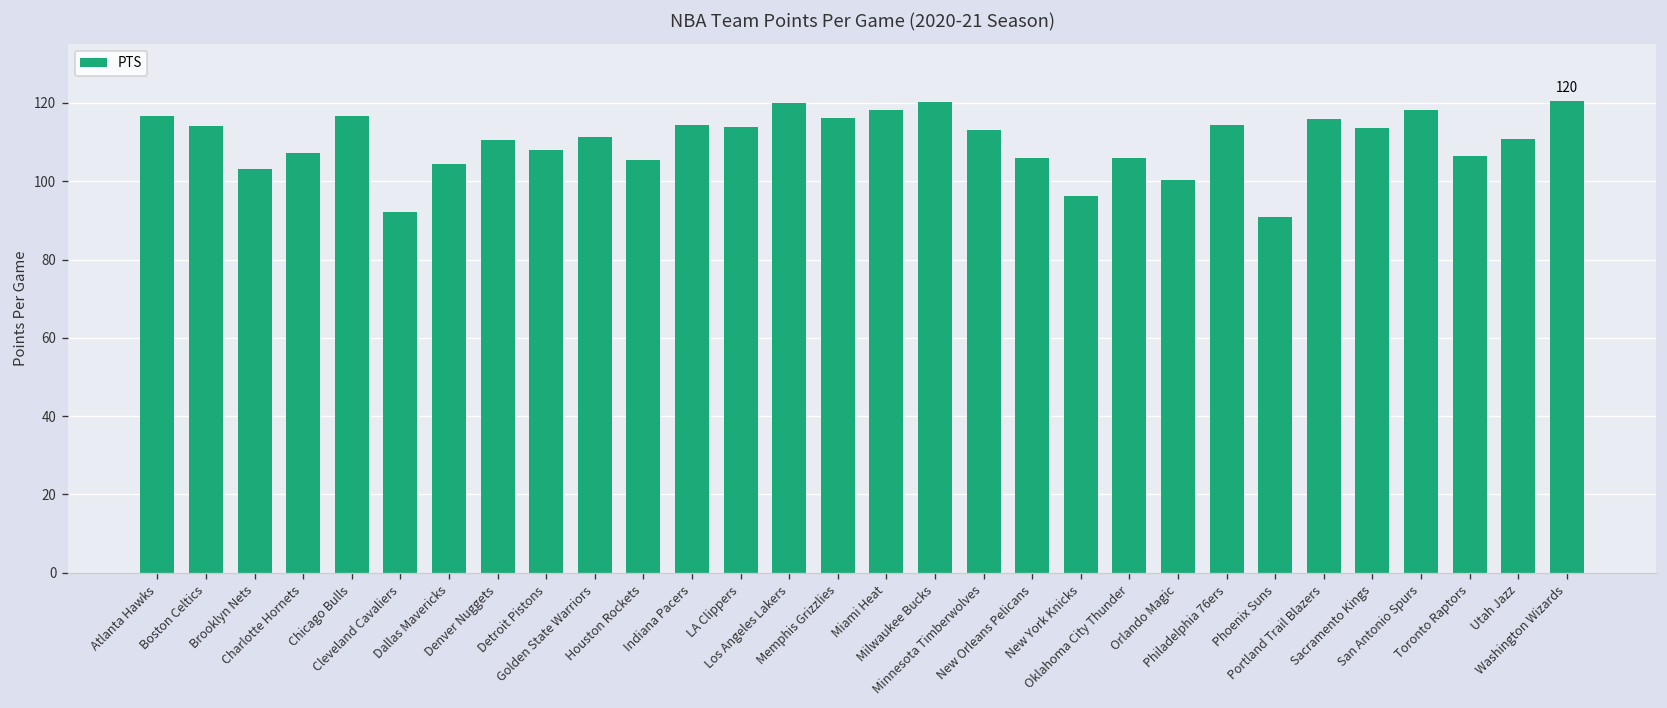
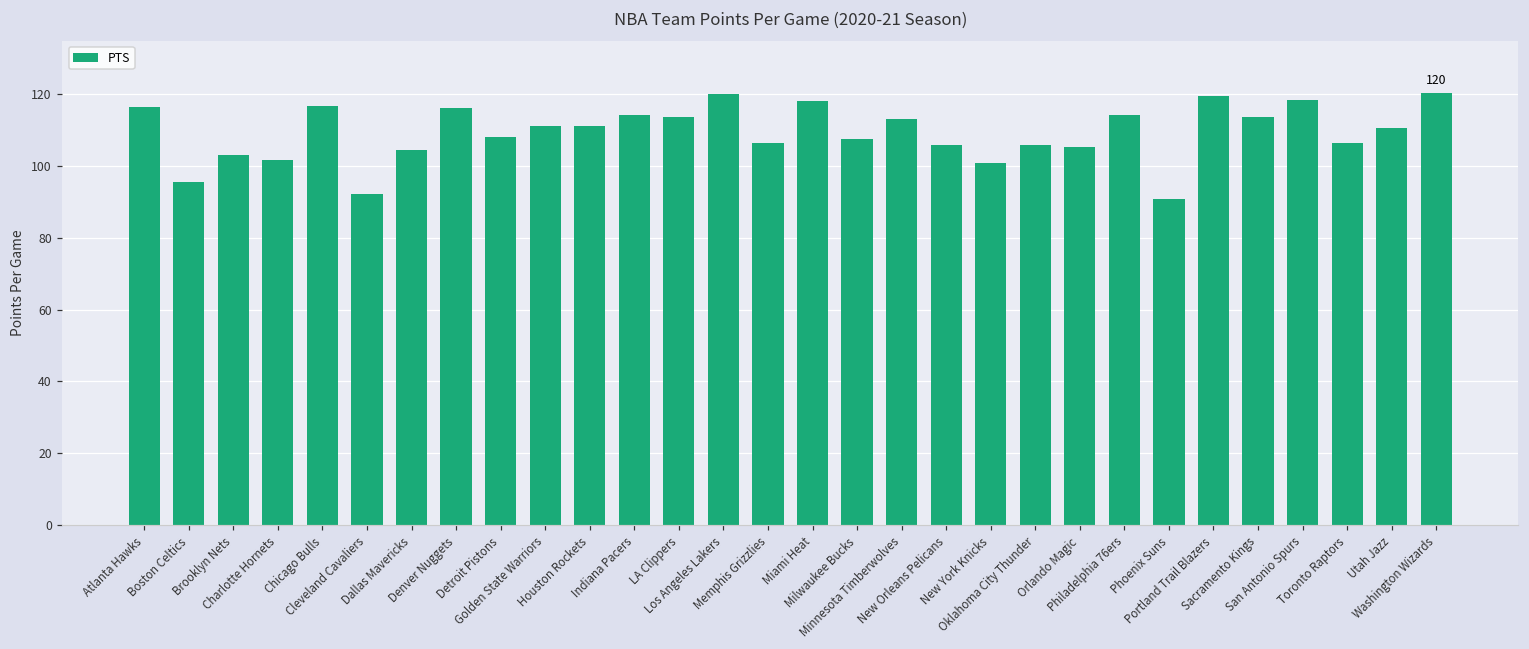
Boston Celtics: 114 -> 96
Charlotte Hornets: 107 -> 102
Denver Nuggets: 111 -> 116
Houston Rockets: 105 -> 111
Memphis Grizzlies: 116 -> 107
Milwaukee Bucks: 120 -> 108
New York Knicks: 96 -> 101
Orlando Magic: 100 -> 105
Portland Trail Blazers: 116 -> 120
